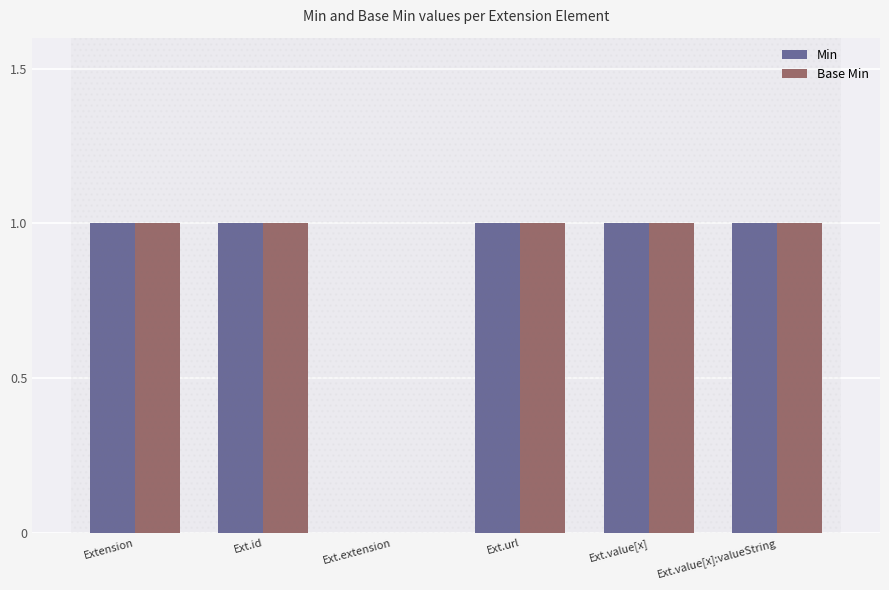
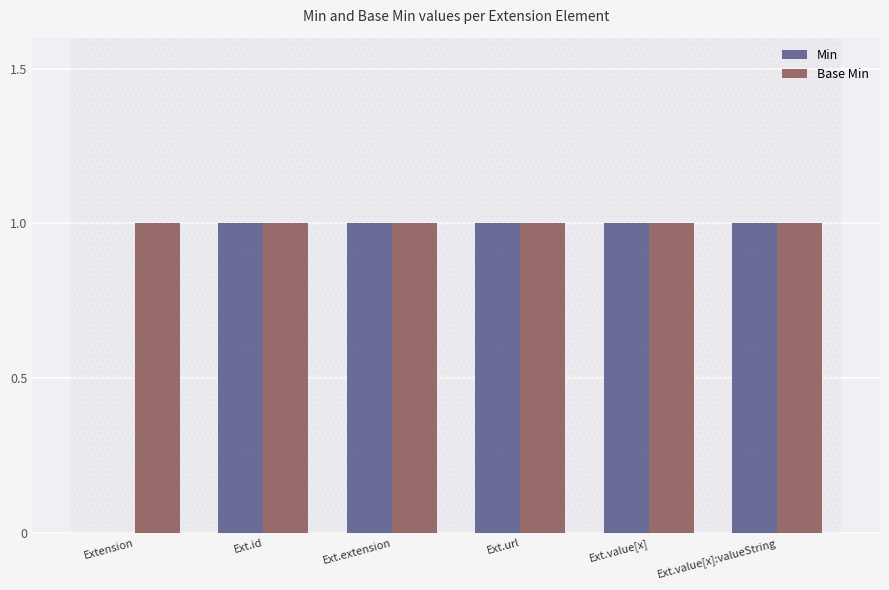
Min, Extension: 1 -> 0
Min, Ext.extension: 0 -> 1
Base Min, Ext.extension: 0 -> 1
